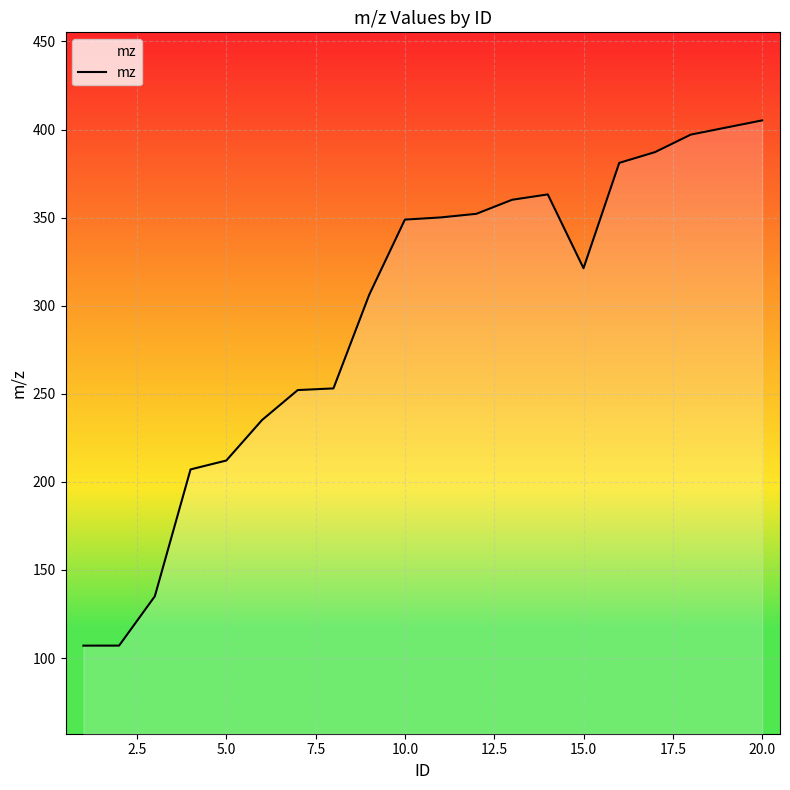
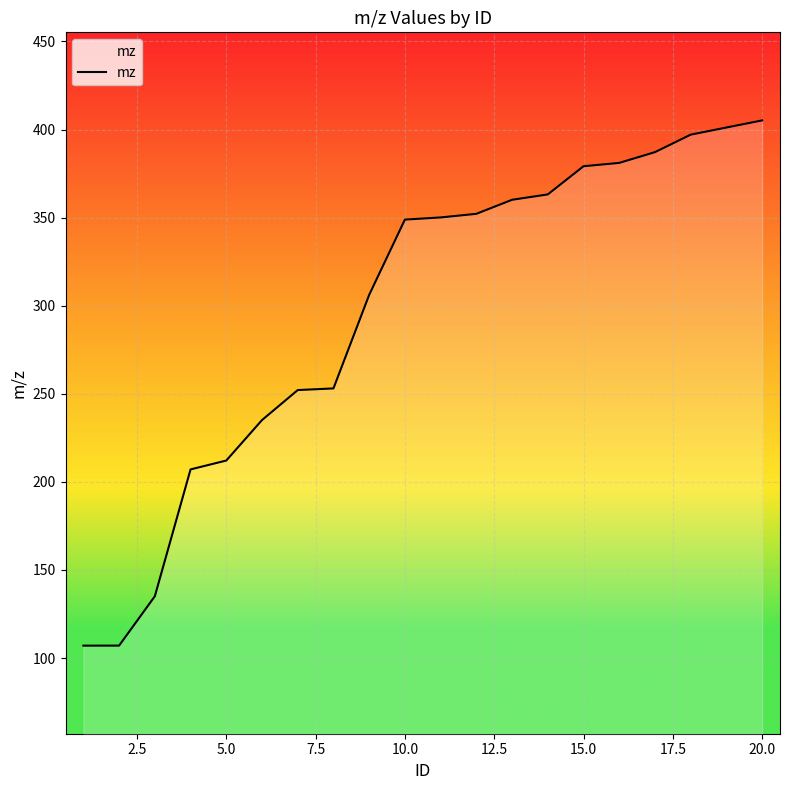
15.0: 321 -> 379
